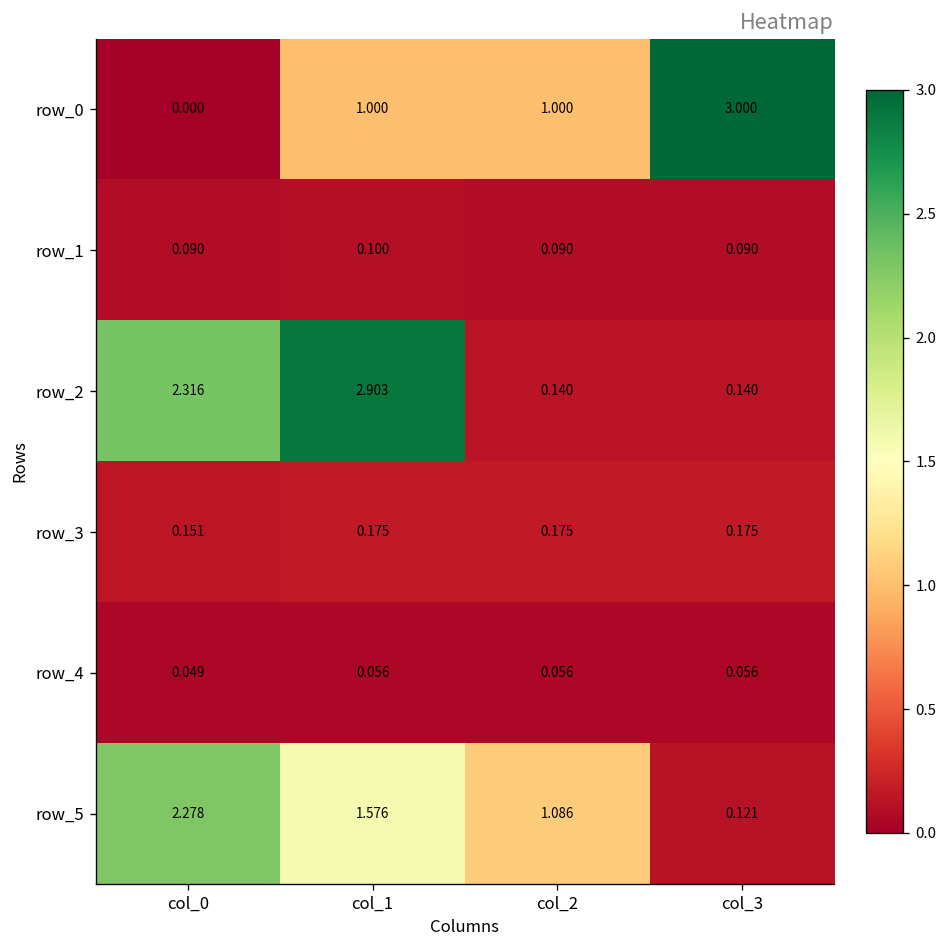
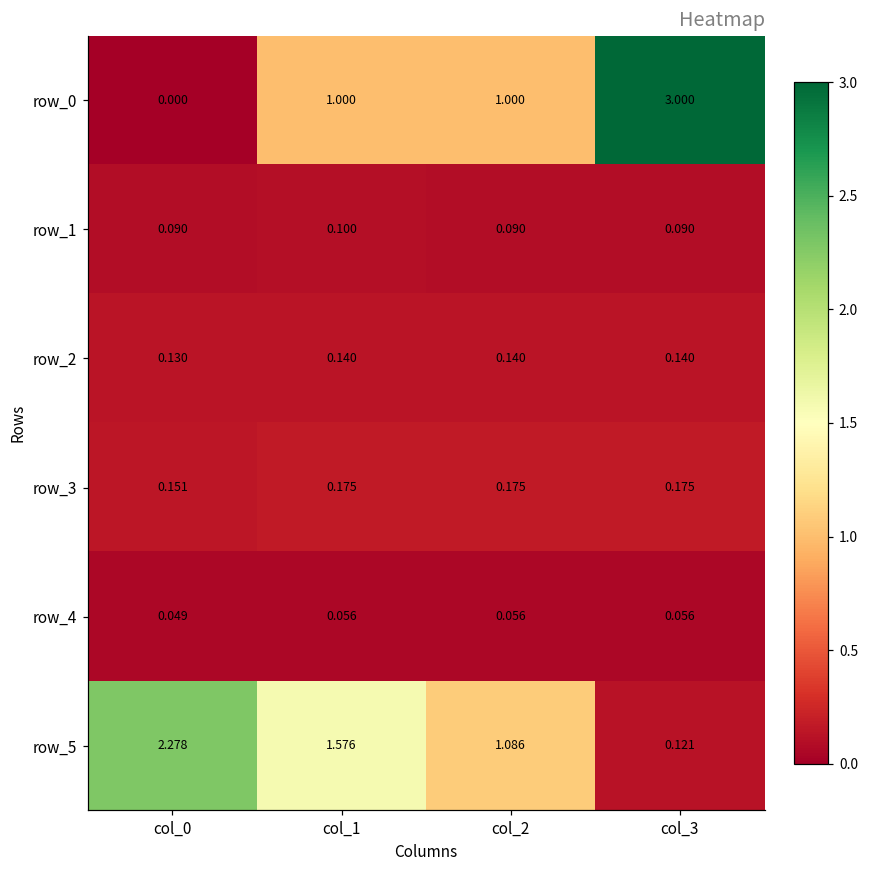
row_2, col_0: 2.316 -> 0.130
row_2, col_1: 2.903 -> 0.140
